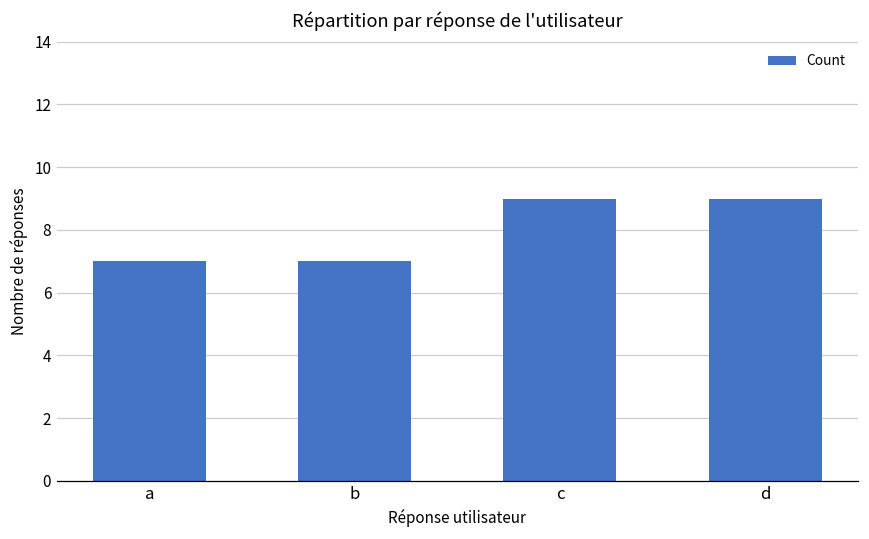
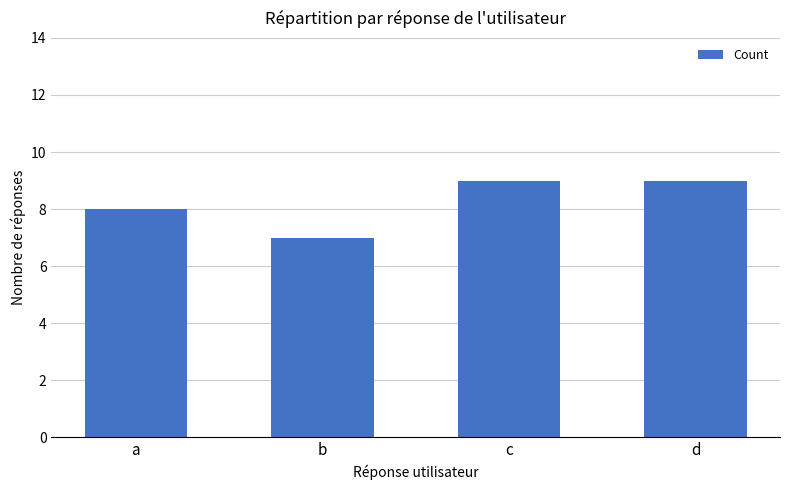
a: 7 -> 8
